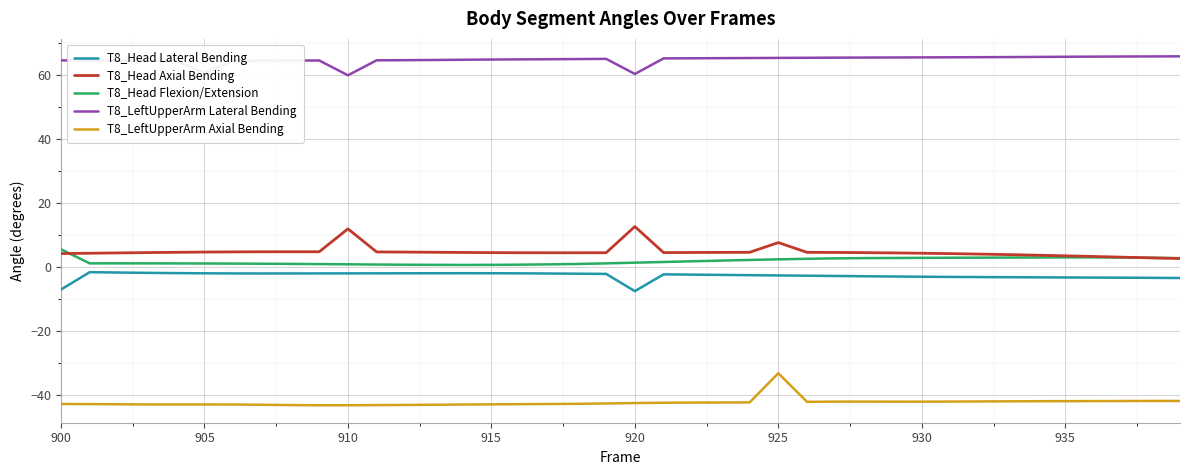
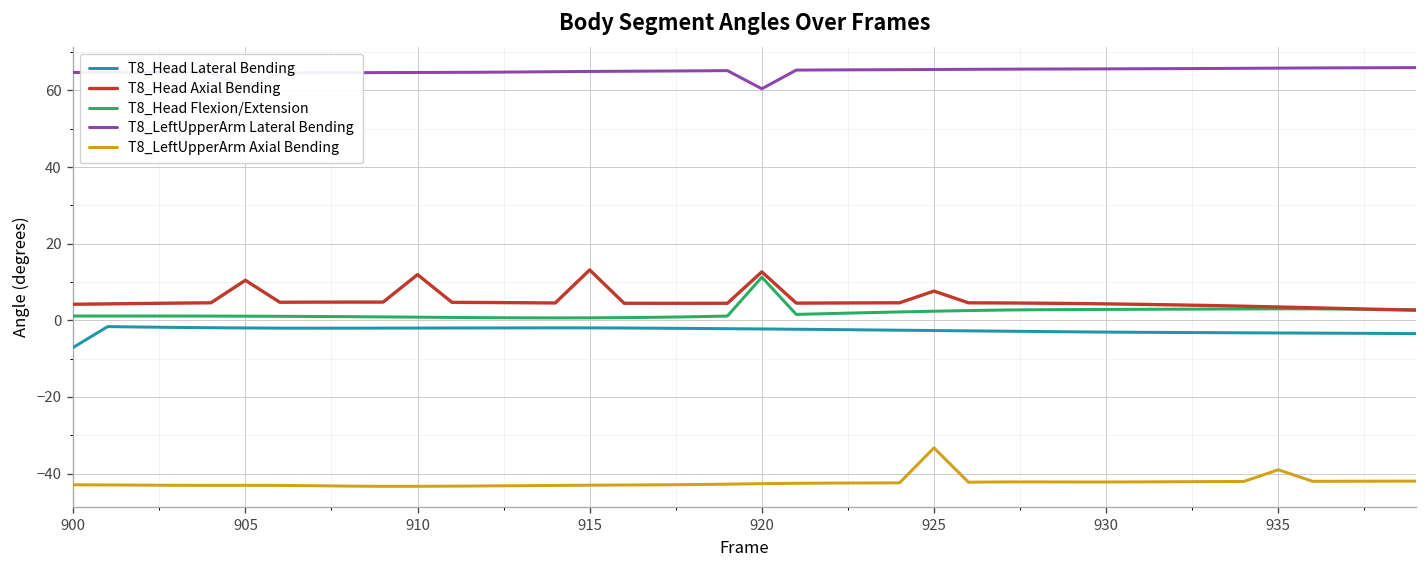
T8_Head Flexion/Extension, 900: 5 -> 1
T8_Head Axial Bending, 905: 5 -> 10
T8_LeftUpperArm Lateral Bending, 910: 60 -> 65
T8_Head Axial Bending, 915: 4 -> 13
T8_Head Lateral Bending, 920: -8 -> -2
T8_Head Flexion/Extension, 920: 1 -> 11
T8_LeftUpperArm Axial Bending, 935: -42 -> -39
